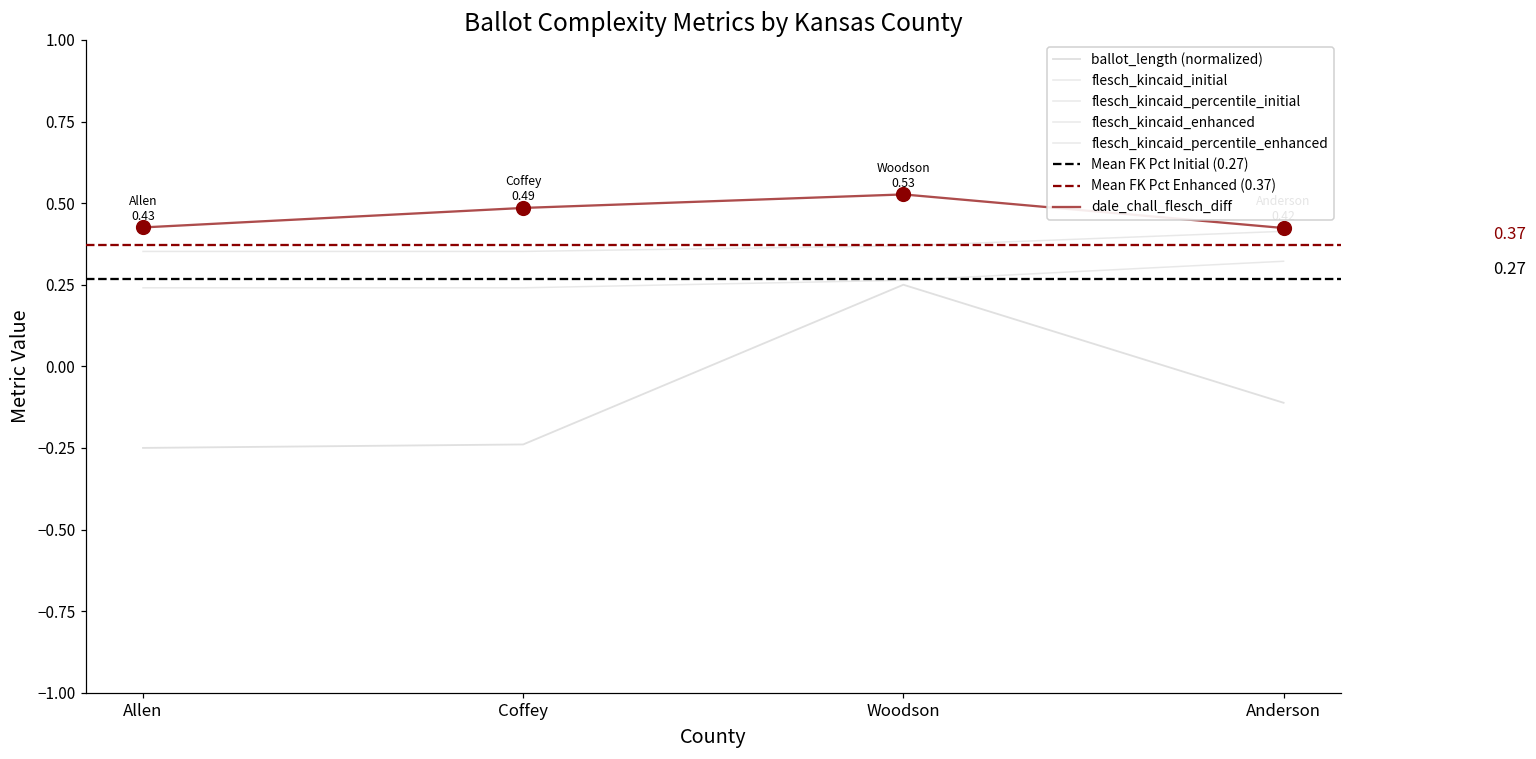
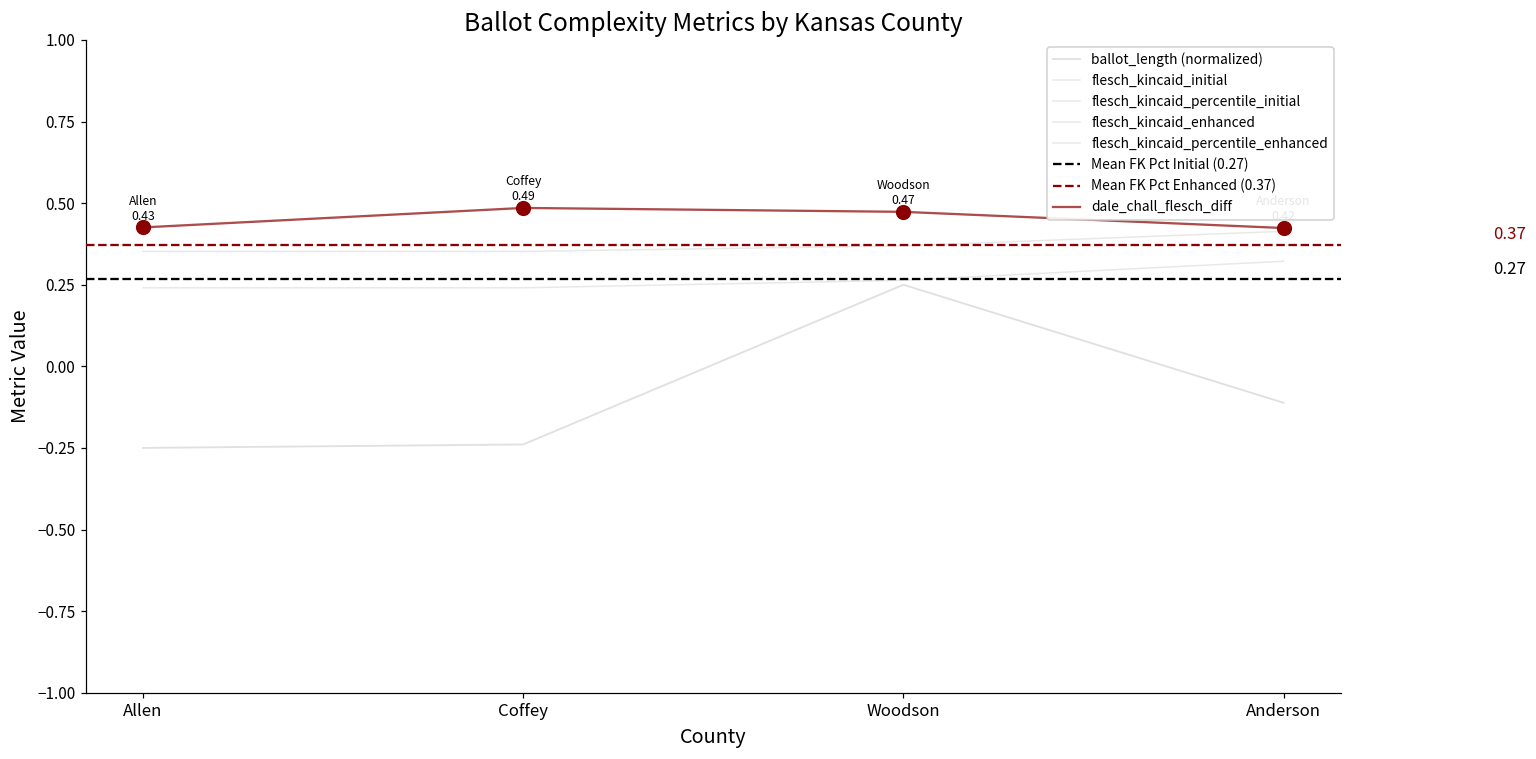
dale_chall_flesch_diff, Woodson: 0.53 -> 0.47
